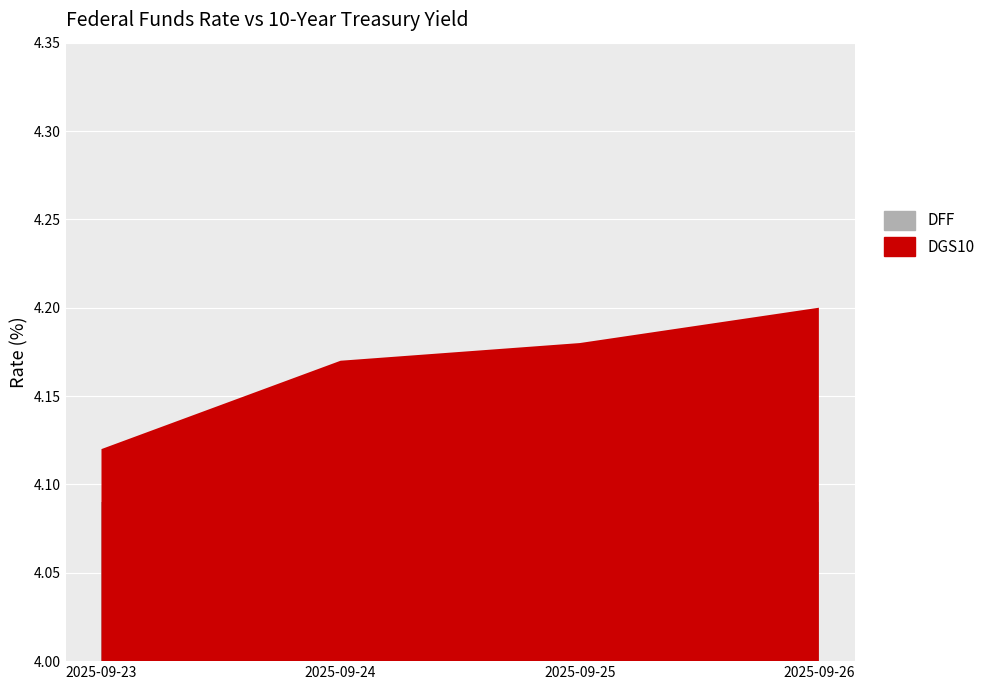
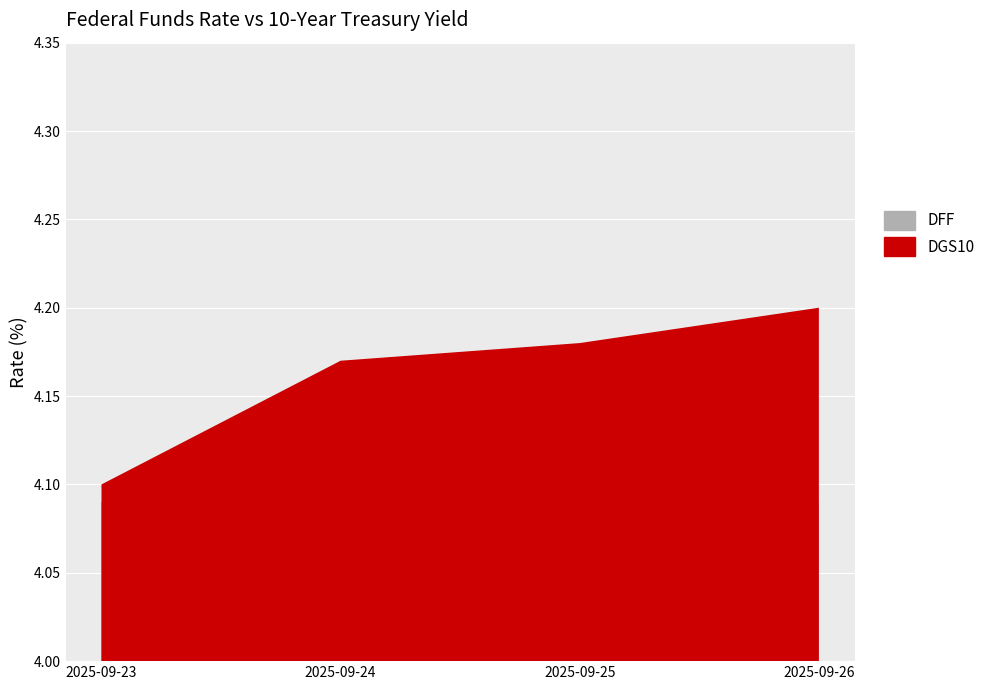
DGS10, 2025-09-23: 4.12 -> 4.10
